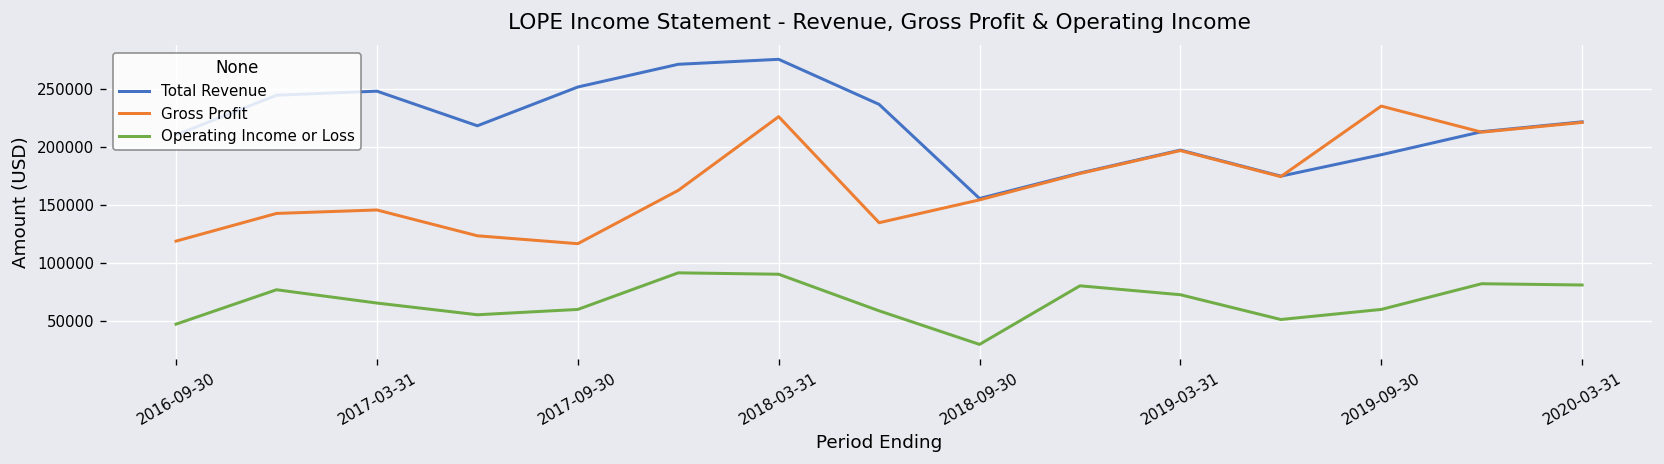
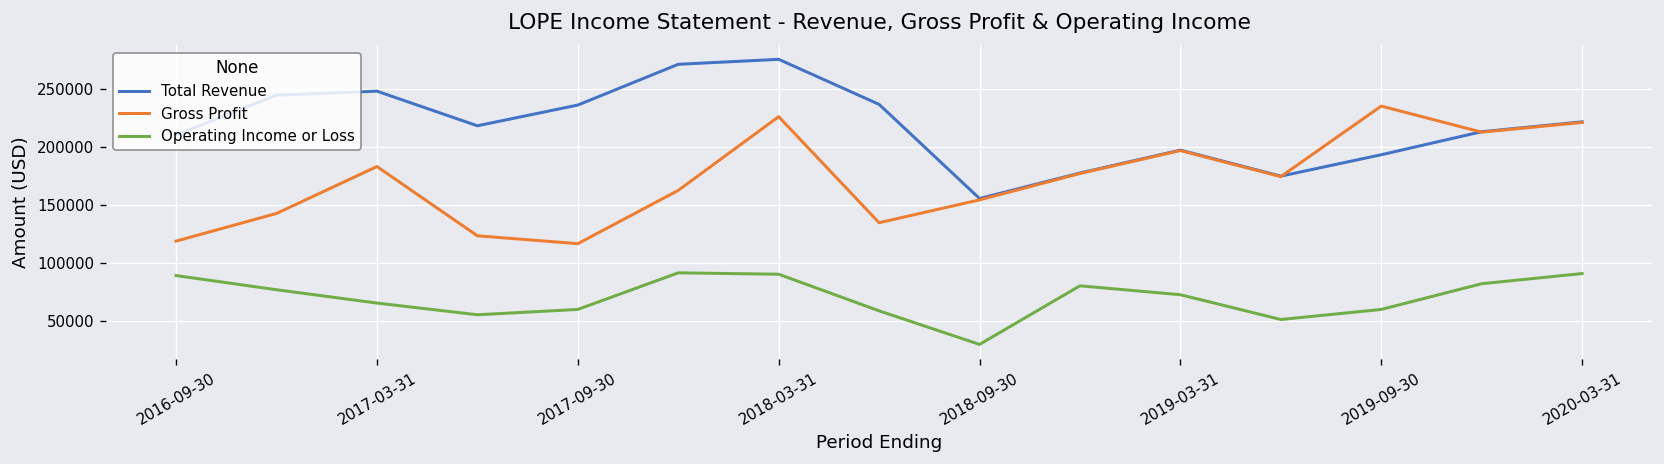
Operating Income or Loss, 2016-09-30: 50000 -> 90000
Gross Profit, 2017-03-31: 150000 -> 180000
Total Revenue, 2017-09-30: 250000 -> 240000
Operating Income or Loss, 2020-03-31: 80000 -> 90000
